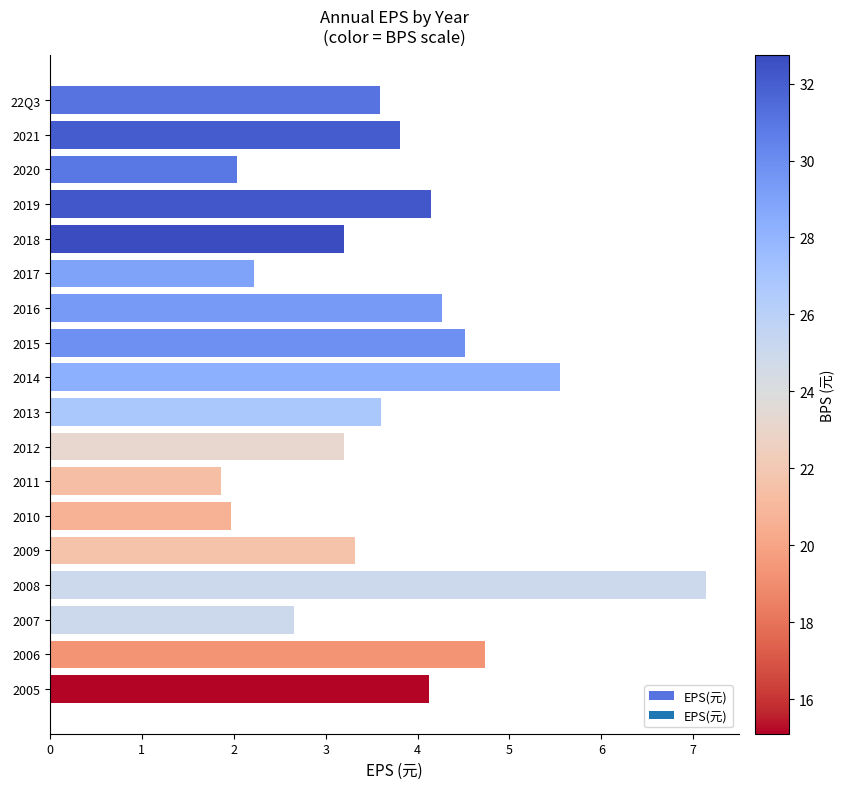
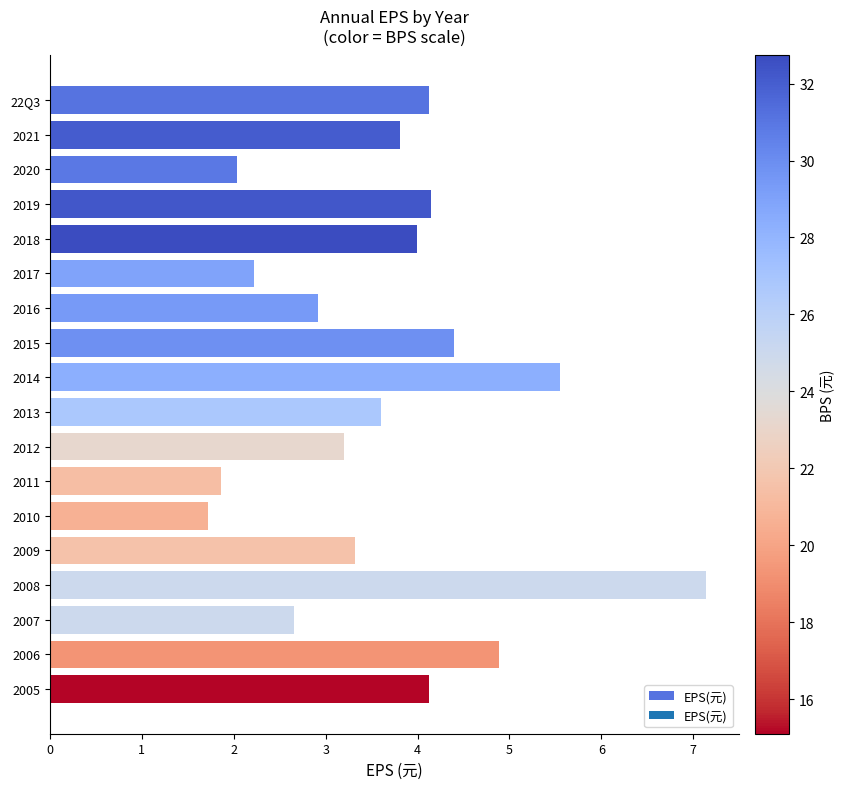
22Q3: 3.6 -> 4.1
2018: 3.2 -> 4.0
2016: 4.3 -> 2.9
2015: 4.5 -> 4.4
2010: 2.0 -> 1.7
2006: 4.7 -> 4.9
